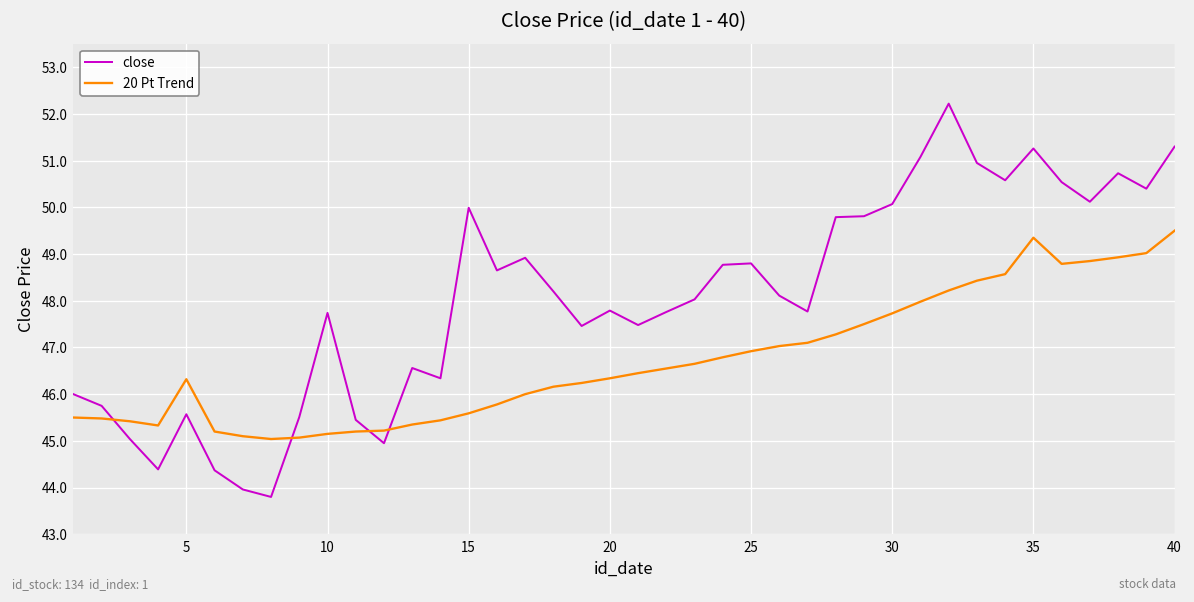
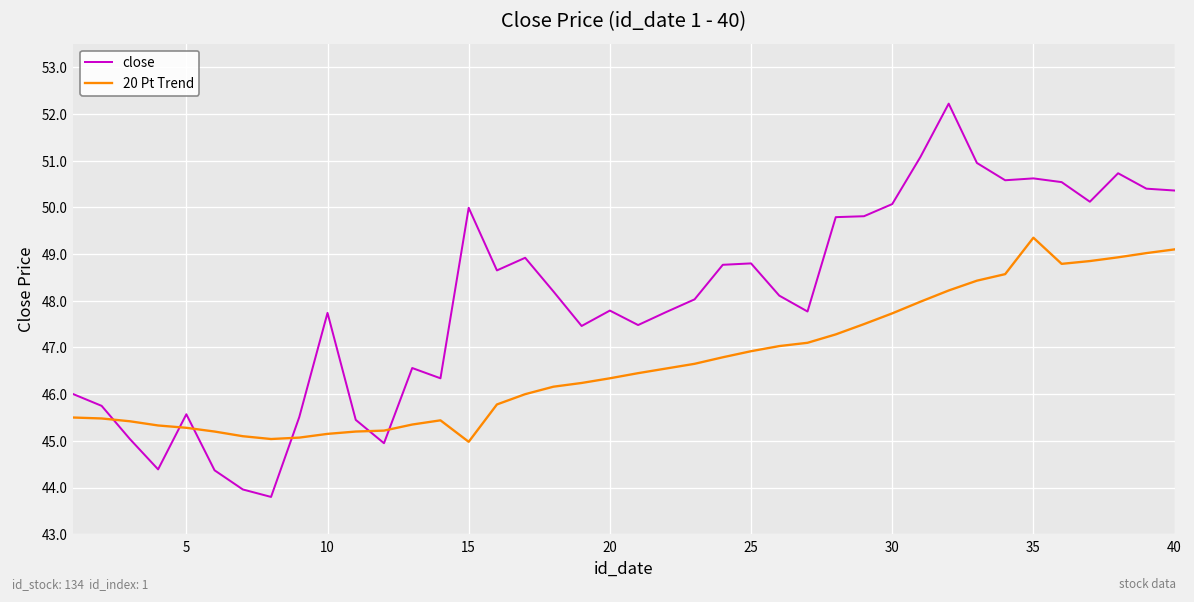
20 Pt Trend, 5: 46.3 -> 45.3
20 Pt Trend, 15: 45.6 -> 45.0
close, 35: 51.3 -> 50.6
close, 40: 51.3 -> 50.4
20 Pt Trend, 40: 49.5 -> 49.1
